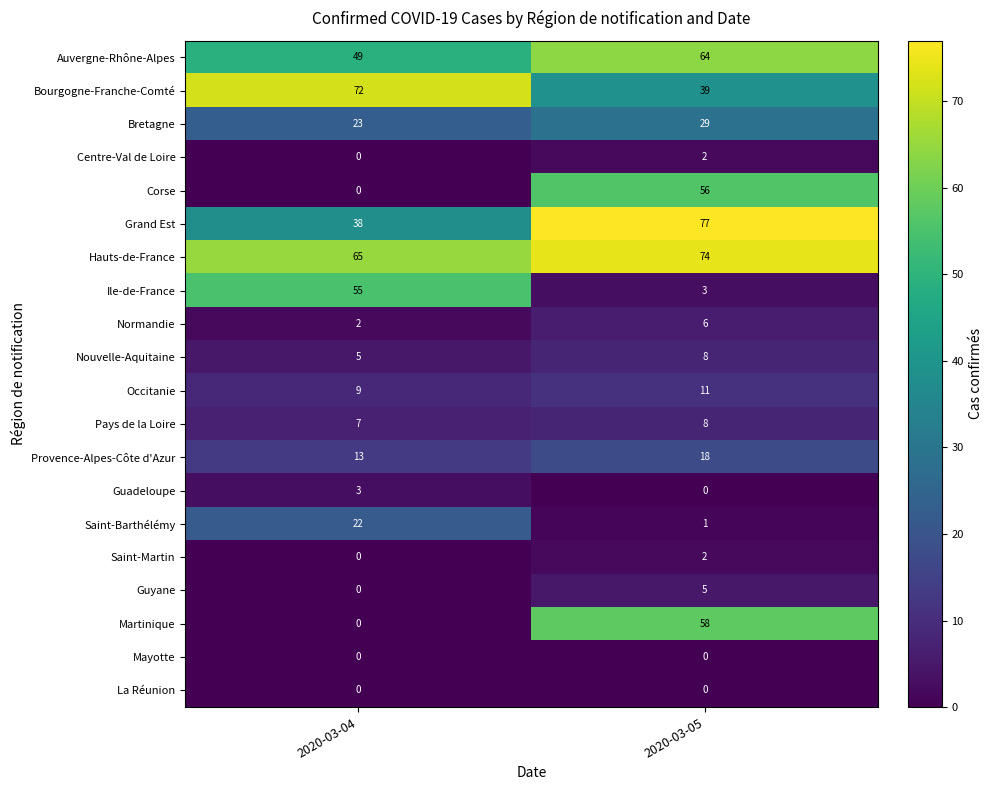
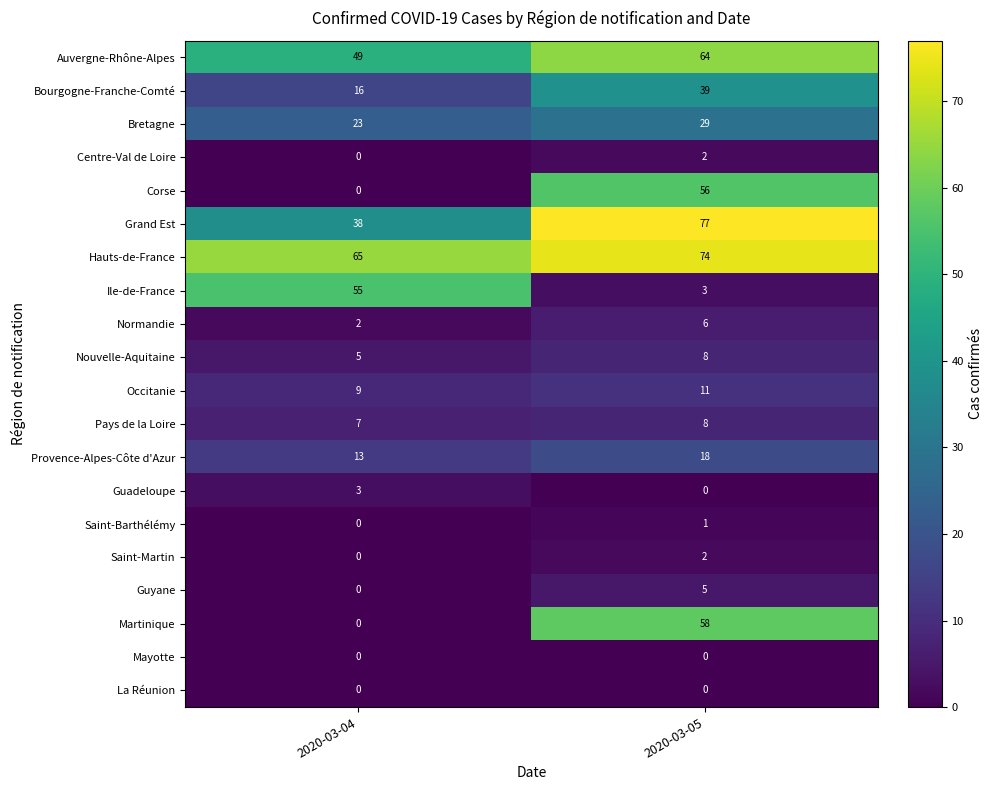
Bourgogne-Franche-Comté, 2020-03-04: 72 -> 16
Saint-Barthélémy, 2020-03-04: 22 -> 0
